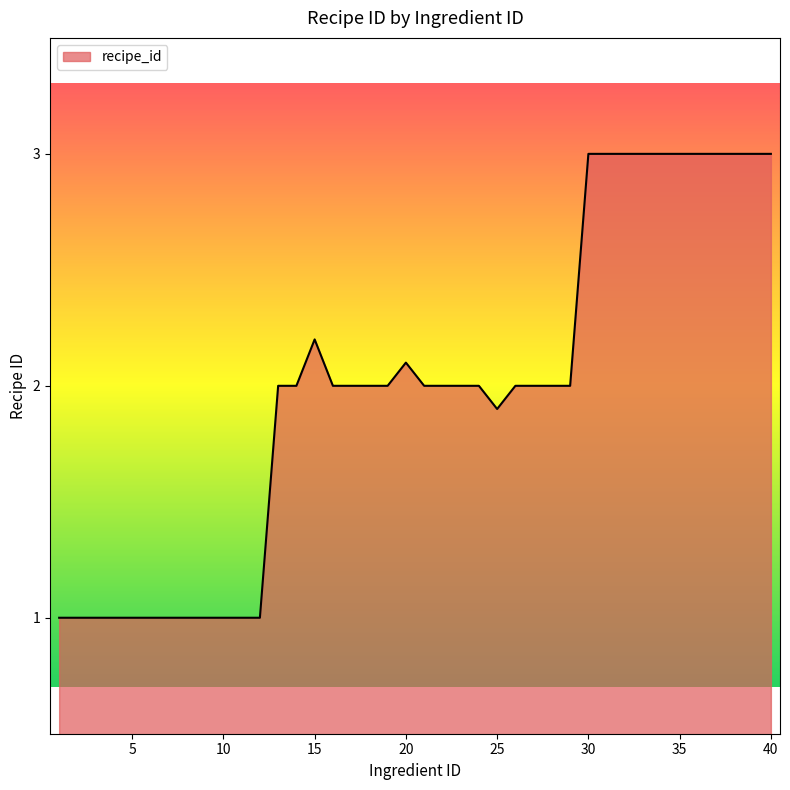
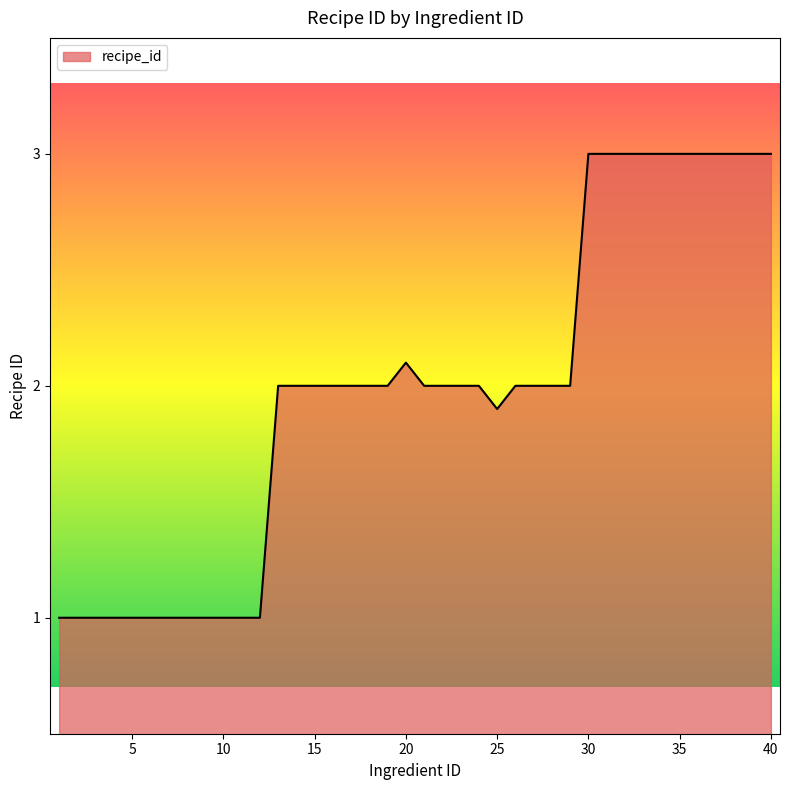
15: 2.2 -> 2.0
